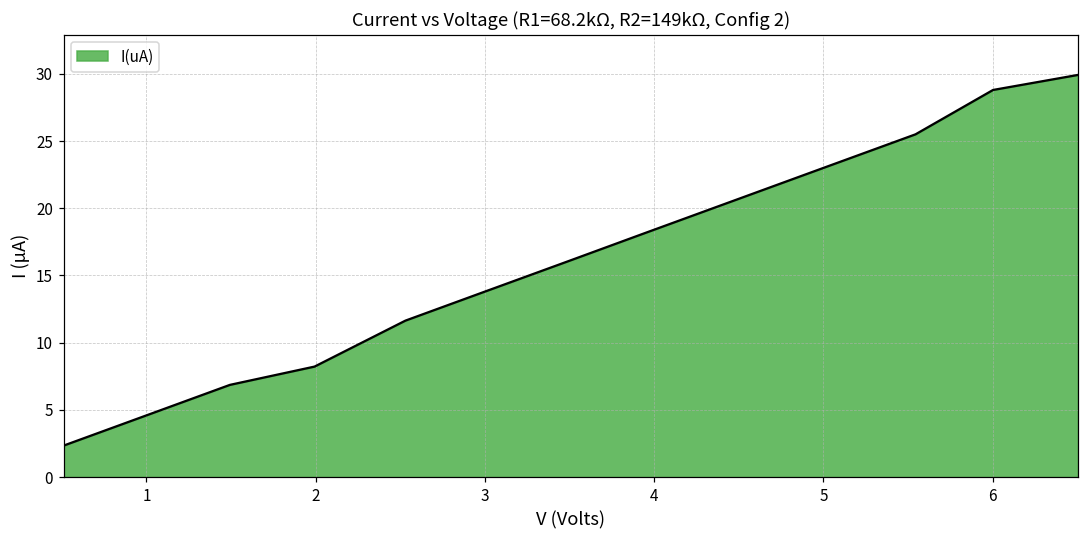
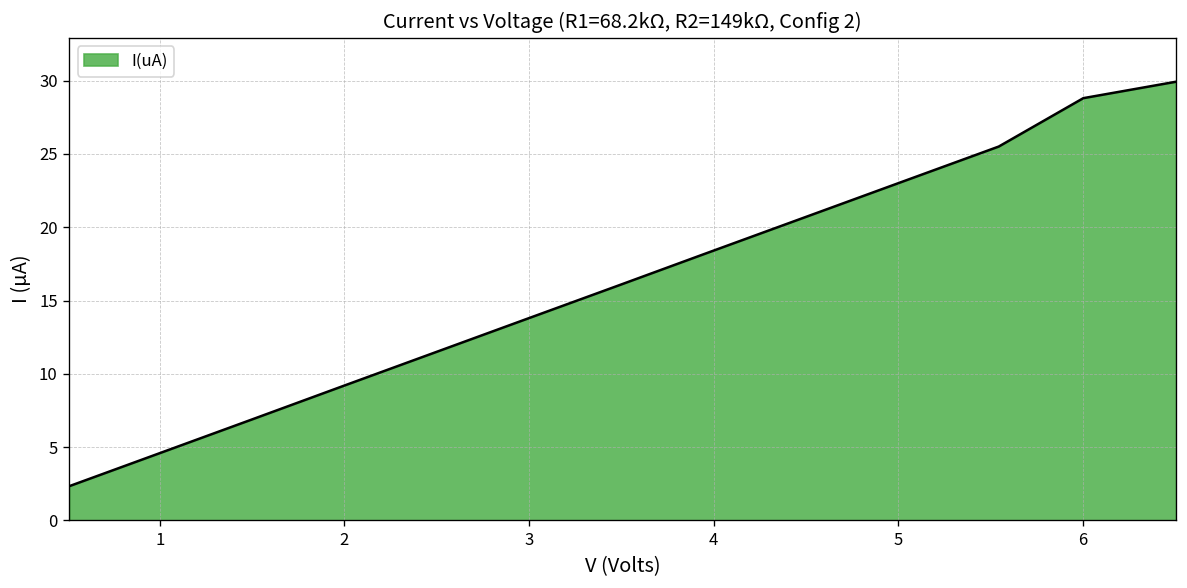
2: 8.2 -> 9.2
